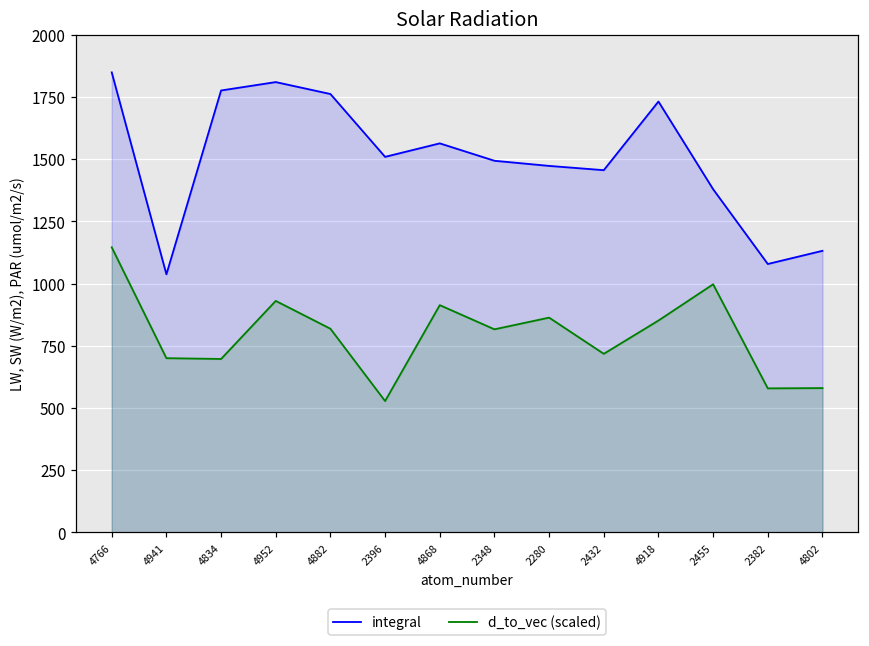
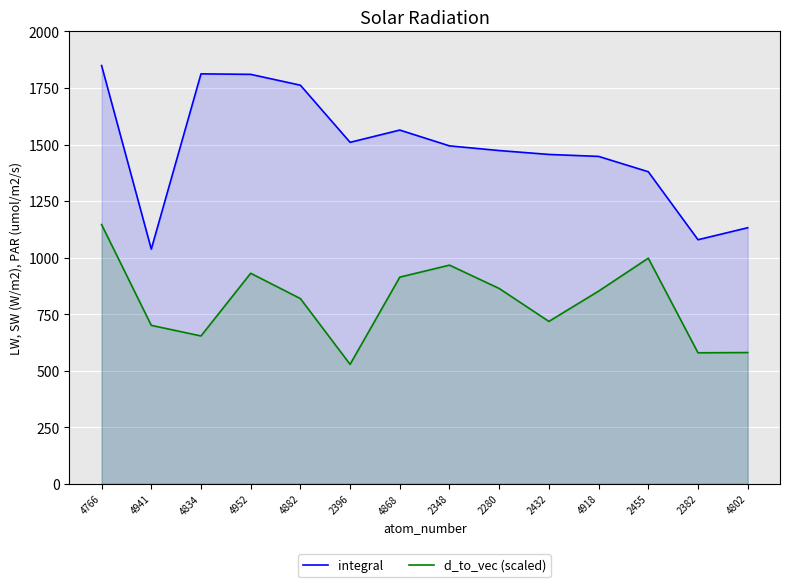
integral, 4834: 1780 -> 1810
d_to_vec (scaled), 4834: 700 -> 650
d_to_vec (scaled), 2348: 820 -> 970
integral, 4918: 1730 -> 1450
